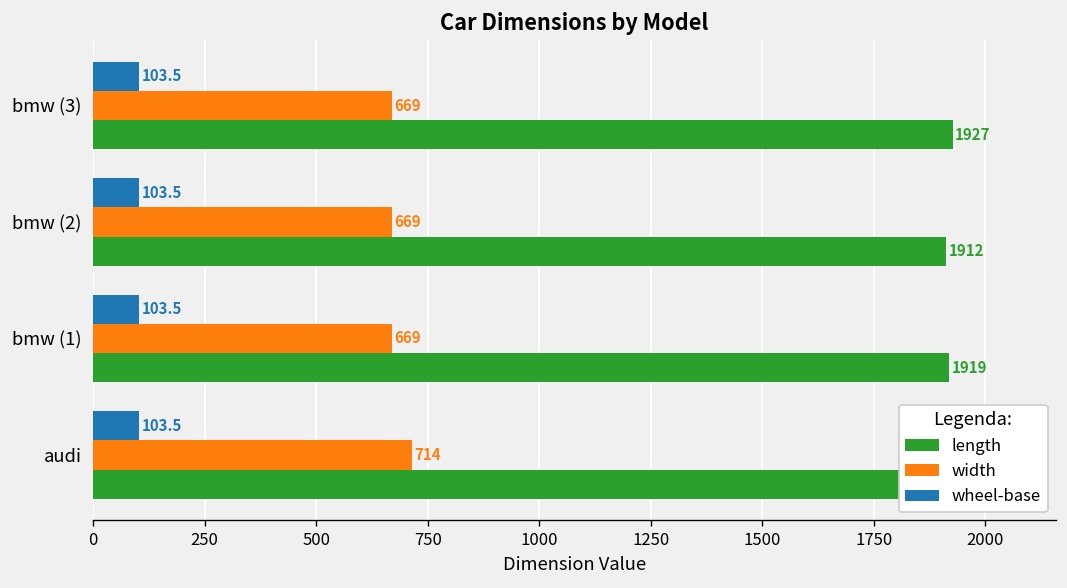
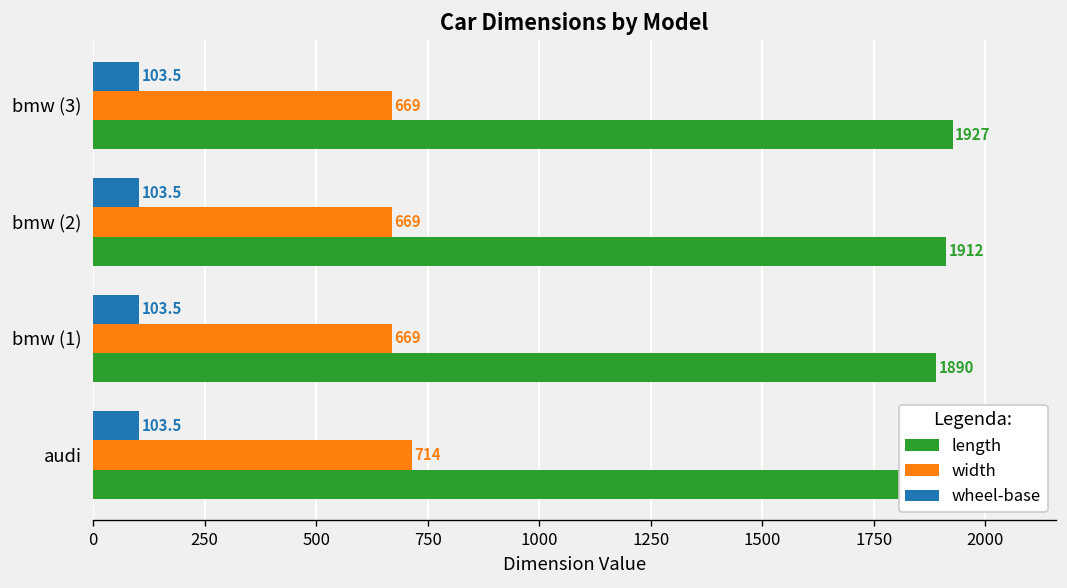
length, bmw (1): 1919 -> 1890
